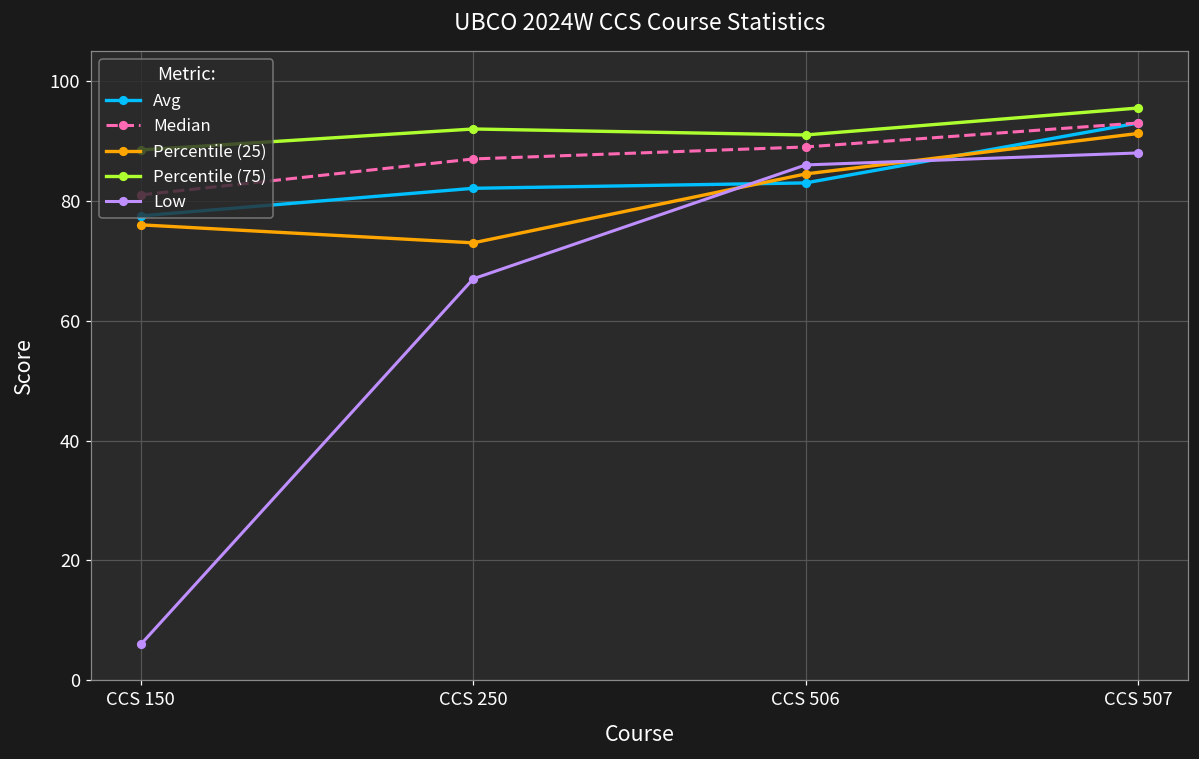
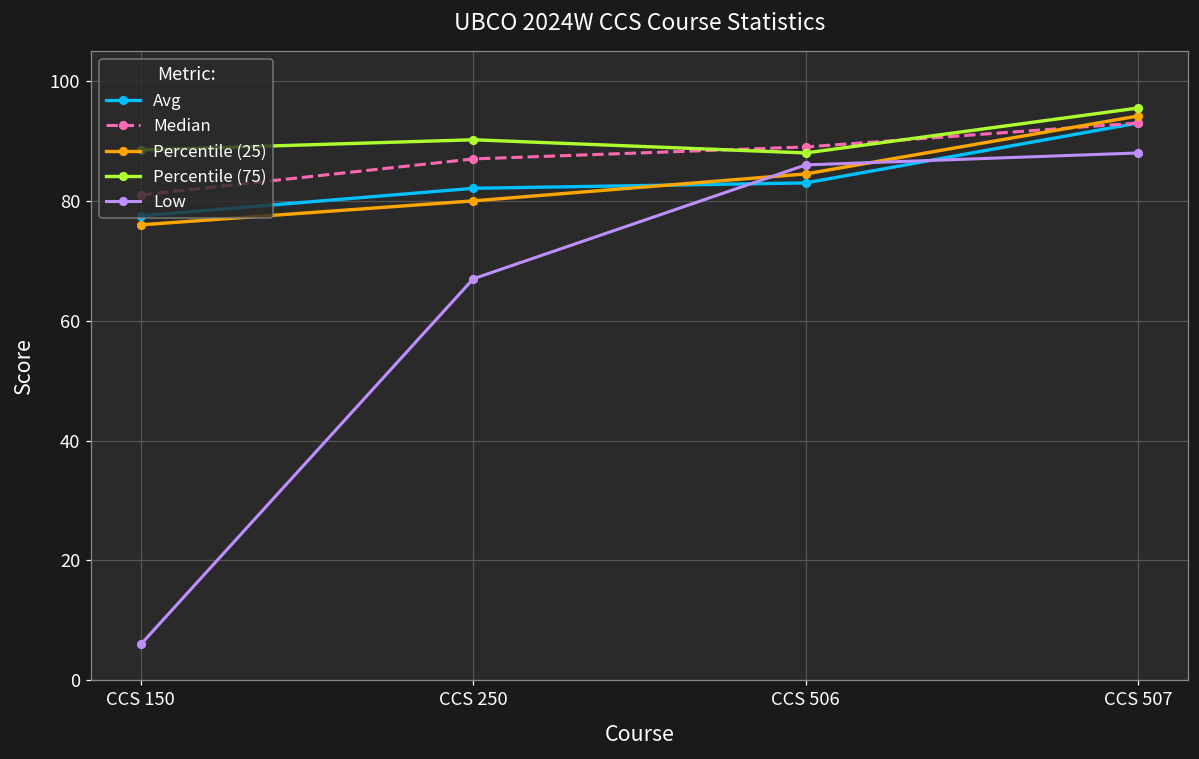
Percentile (25), CCS 250: 73 -> 80
Percentile (75), CCS 250: 92 -> 90
Percentile (75), CCS 506: 91 -> 88
Percentile (25), CCS 507: 91 -> 94
